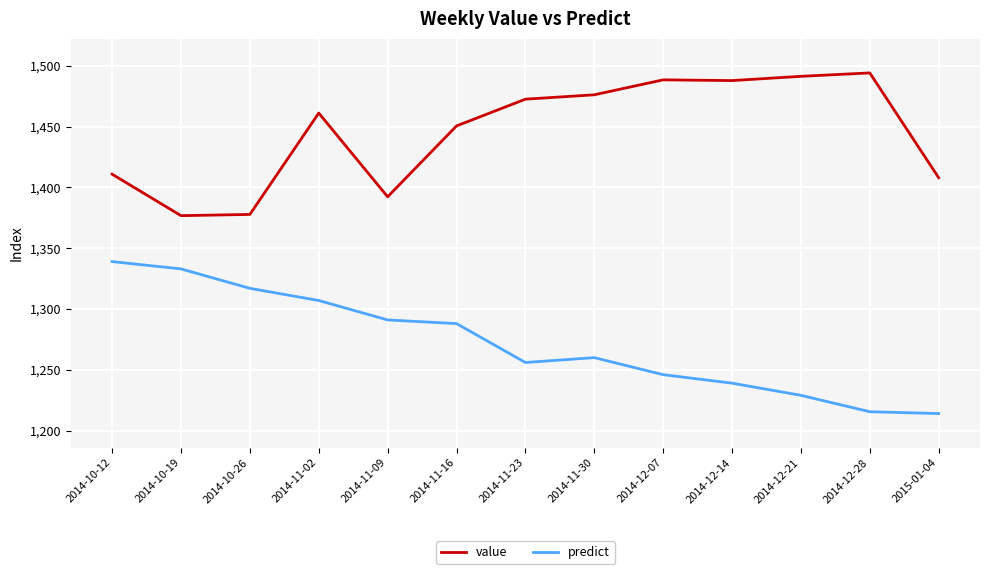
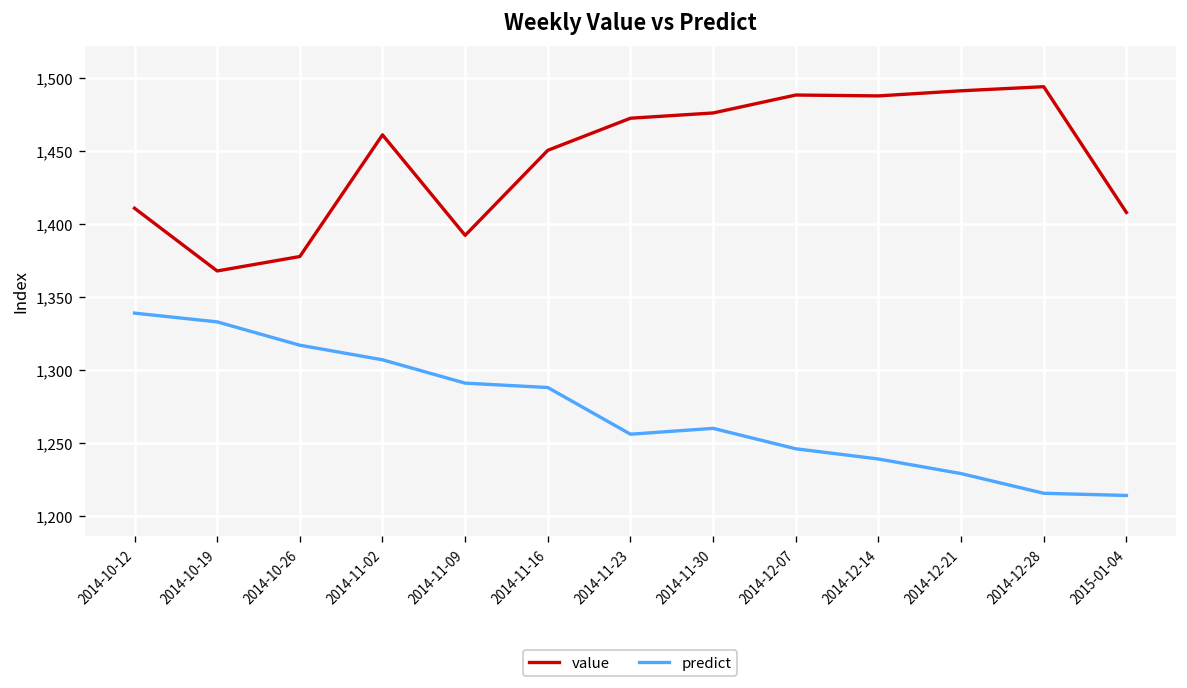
value, 2014-10-19: 1,377 -> 1,368
